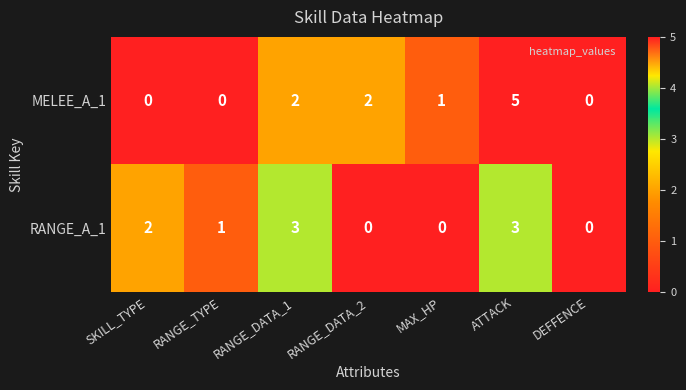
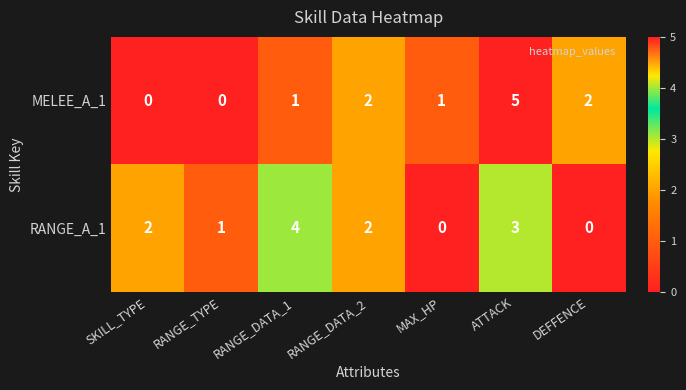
MELEE_A_1, RANGE_DATA_1: 2 -> 1
MELEE_A_1, DEFFENCE: 0 -> 2
RANGE_A_1, RANGE_DATA_1: 3 -> 4
RANGE_A_1, RANGE_DATA_2: 0 -> 2
